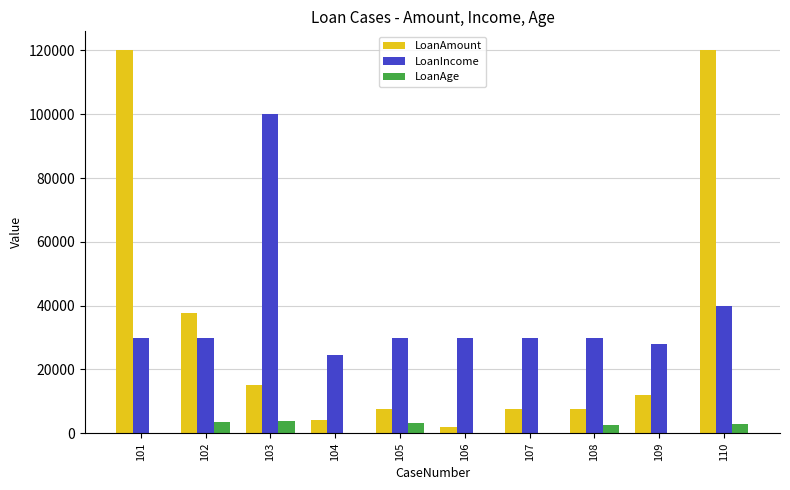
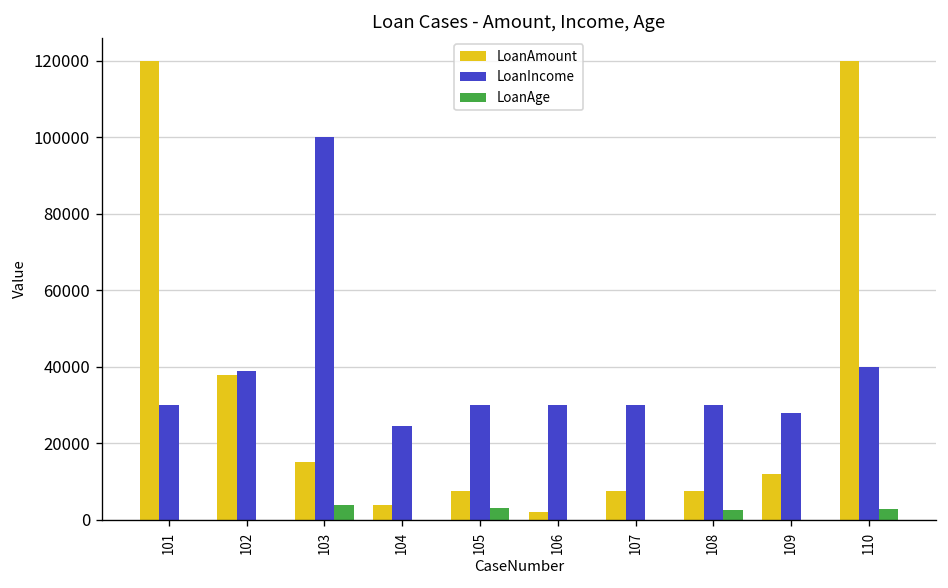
LoanIncome, 102: 30000 -> 39000
LoanAge, 102: 4000 -> 0
